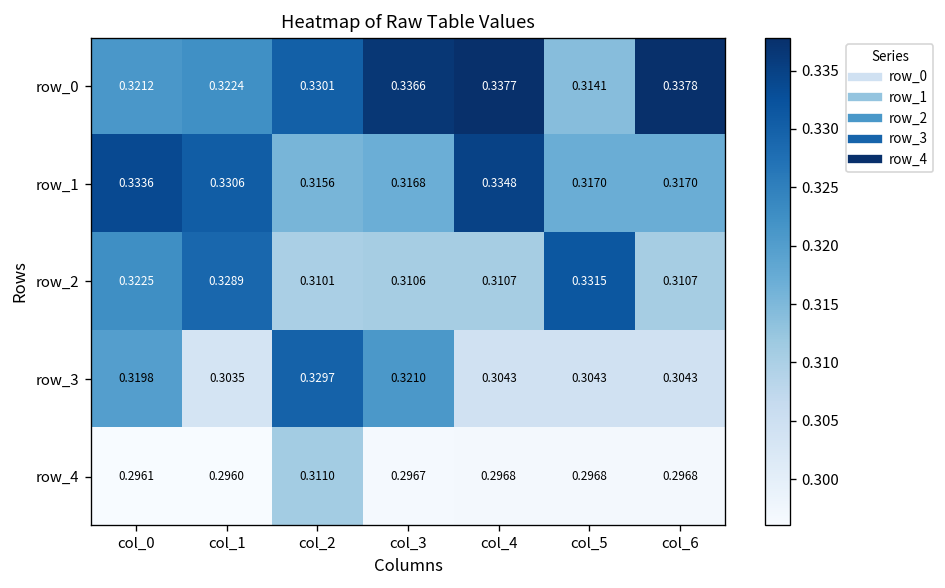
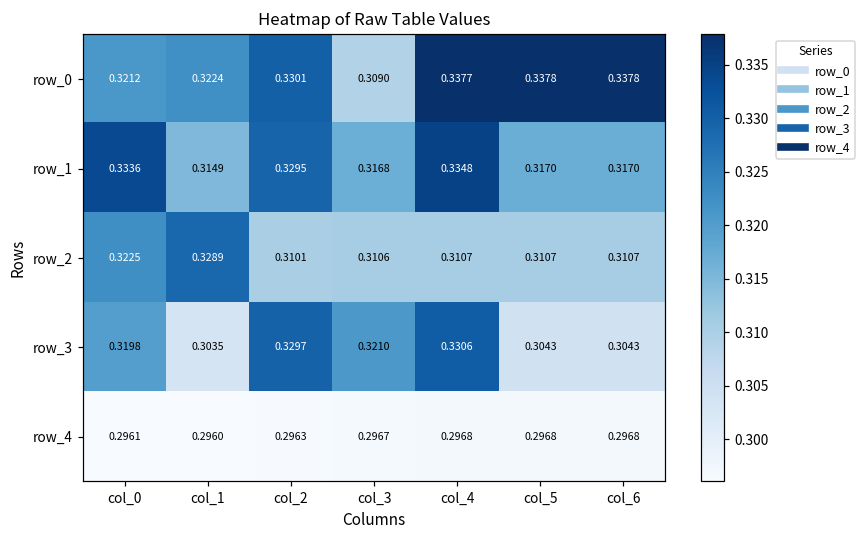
row_0, col_3: 0.3366 -> 0.3090
row_0, col_5: 0.3141 -> 0.3378
row_1, col_1: 0.3306 -> 0.3149
row_1, col_2: 0.3156 -> 0.3295
row_2, col_5: 0.3315 -> 0.3107
row_3, col_4: 0.3043 -> 0.3306
row_4, col_2: 0.3110 -> 0.2963
